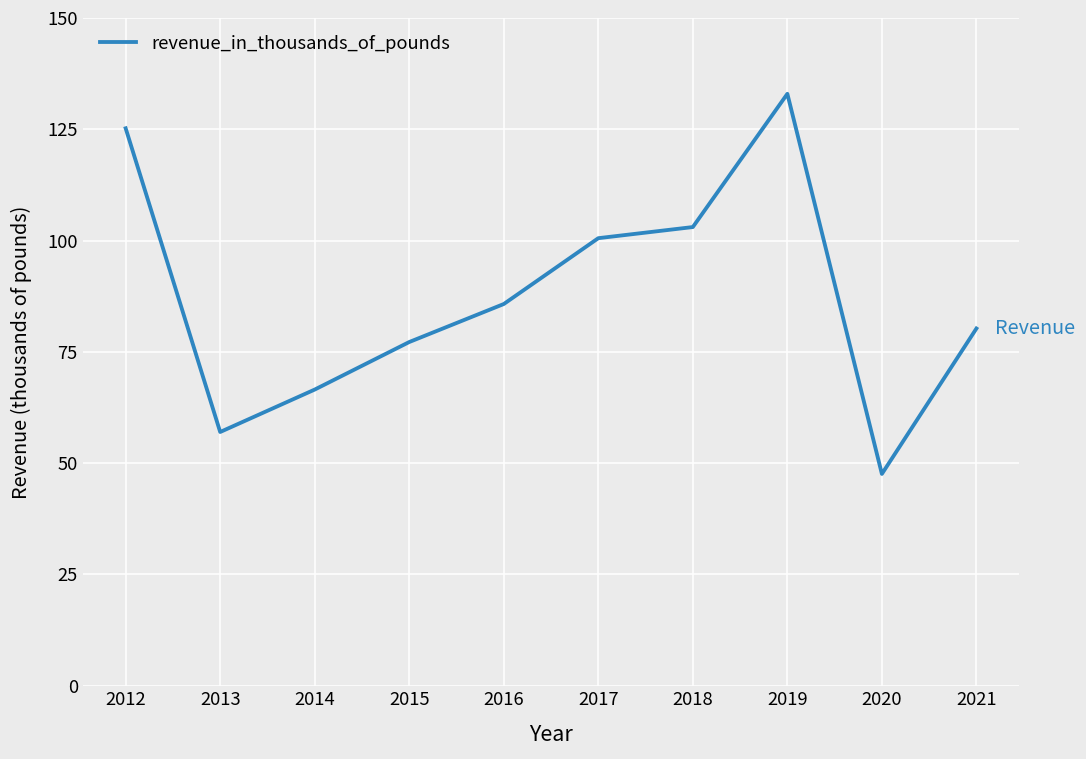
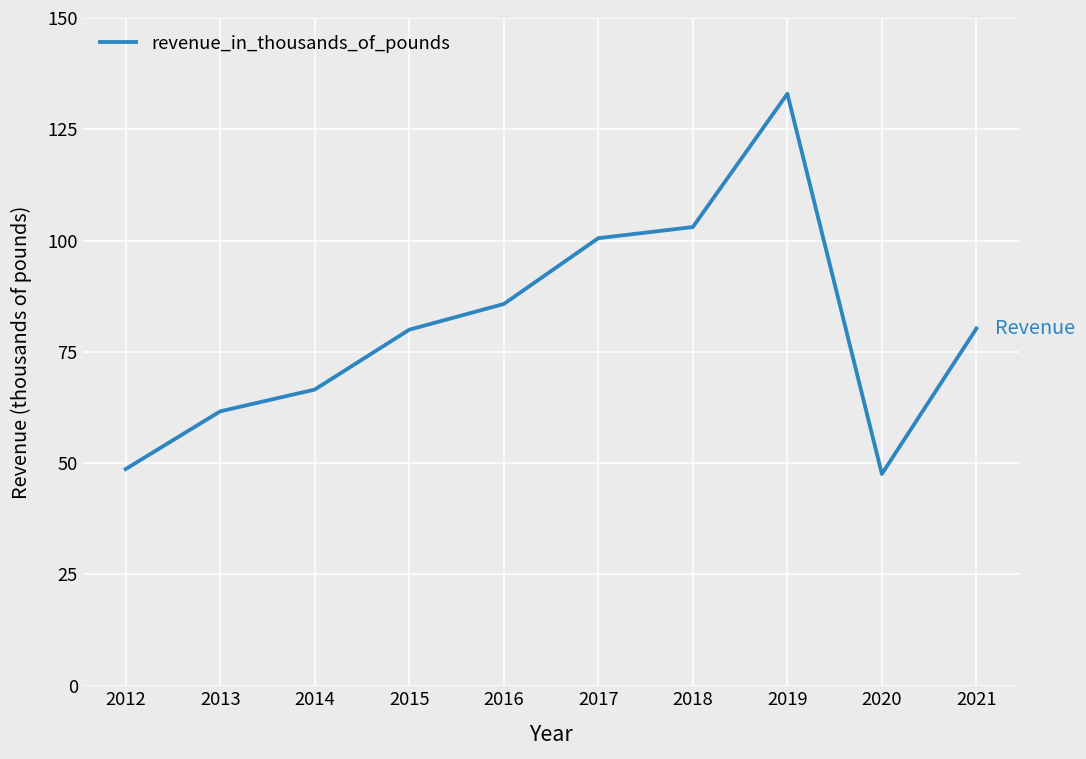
2012: 125 -> 49
2013: 57 -> 62
2015: 77 -> 80
